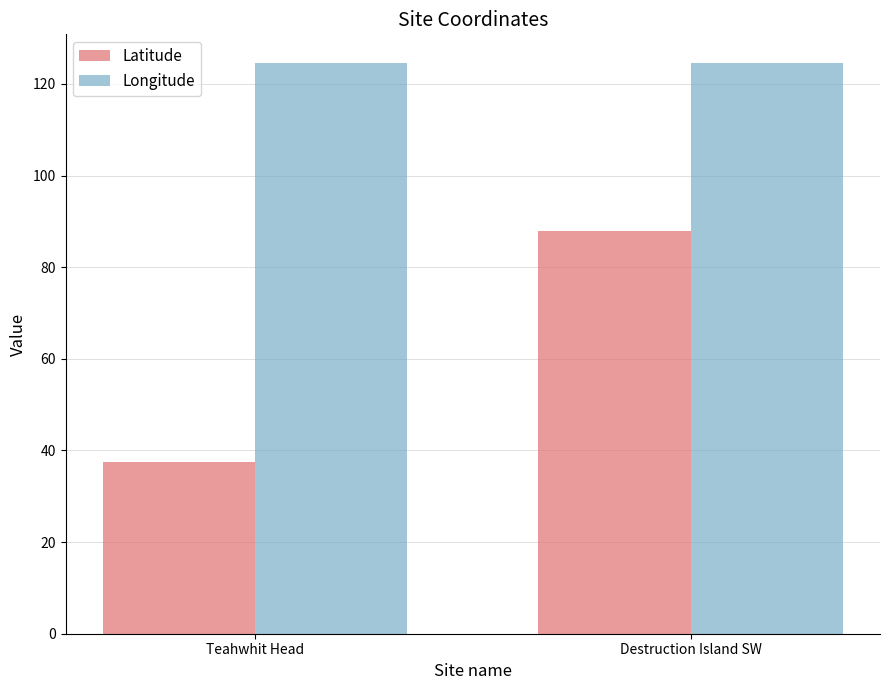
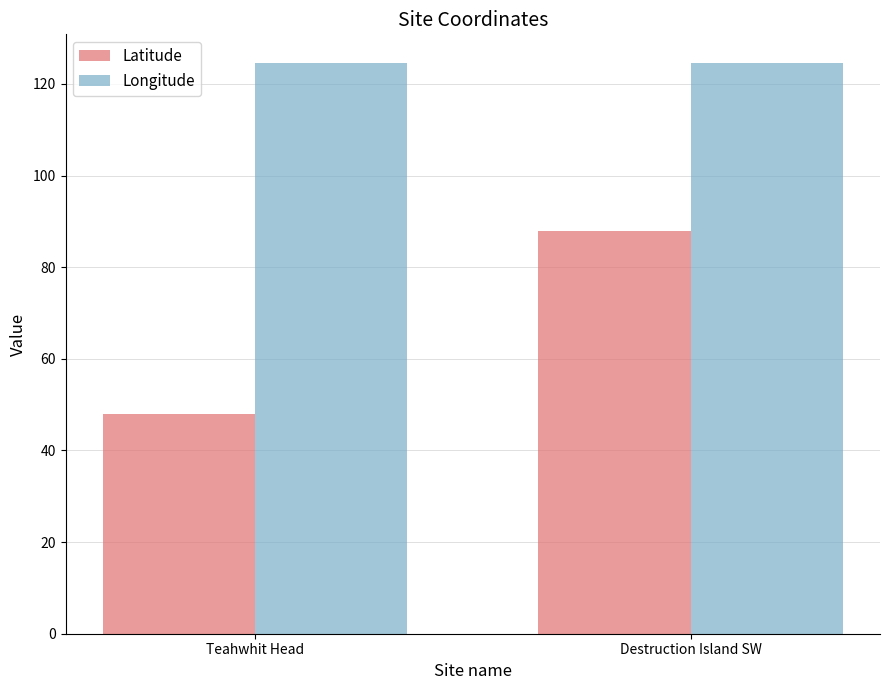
Latitude, Teahwhit Head: 37 -> 48
